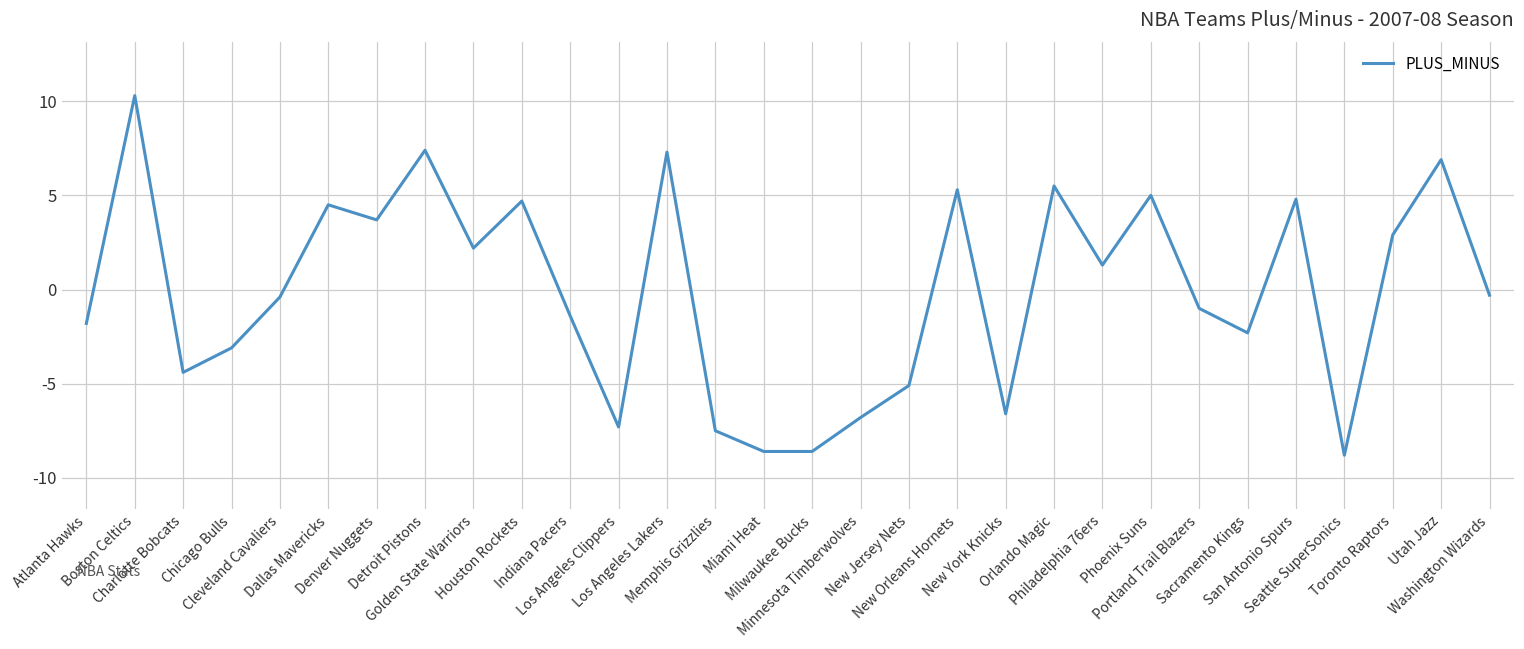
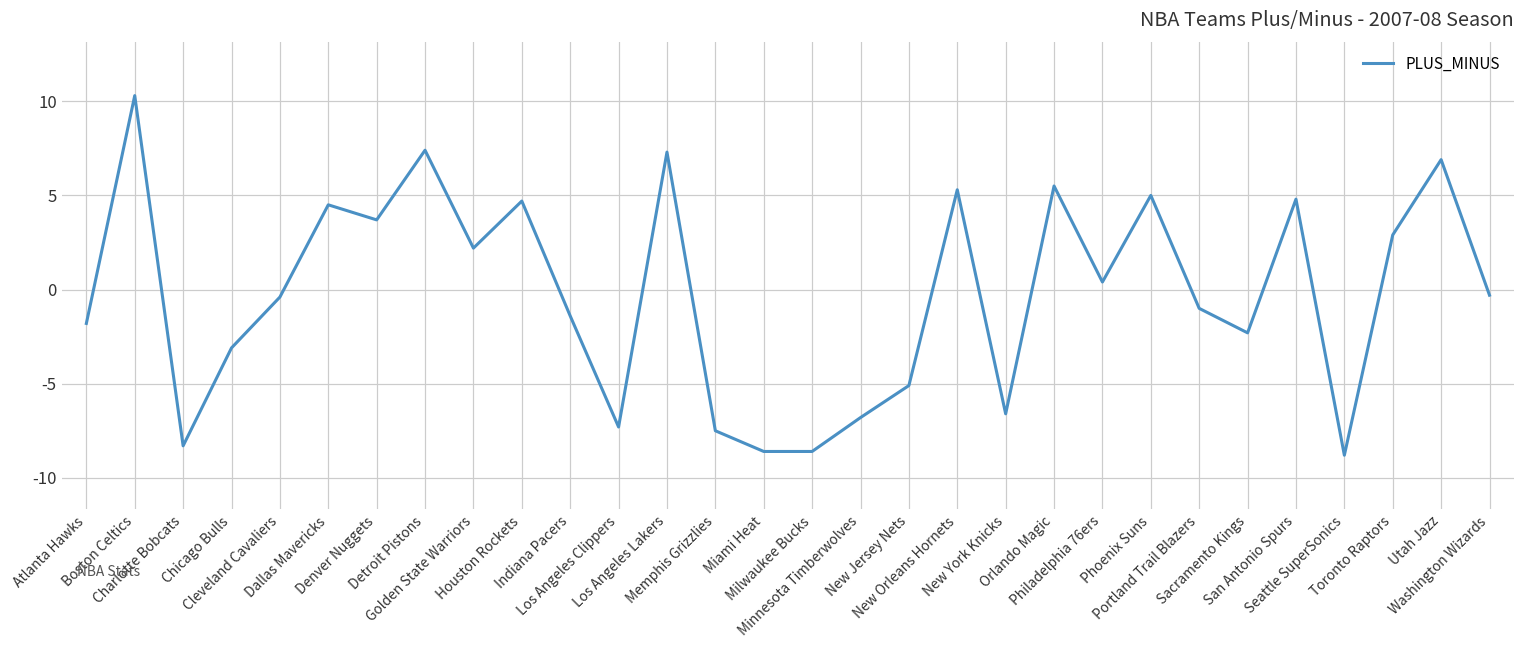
Charlotte Bobcats: -4.4 -> -8.3
Philadelphia 76ers: 1.3 -> 0.4
